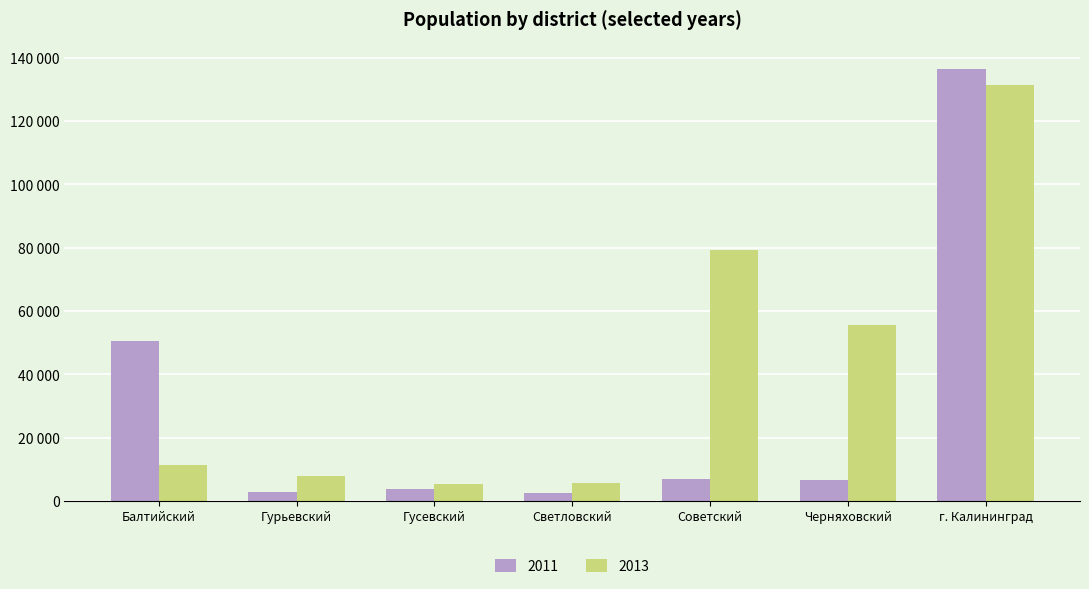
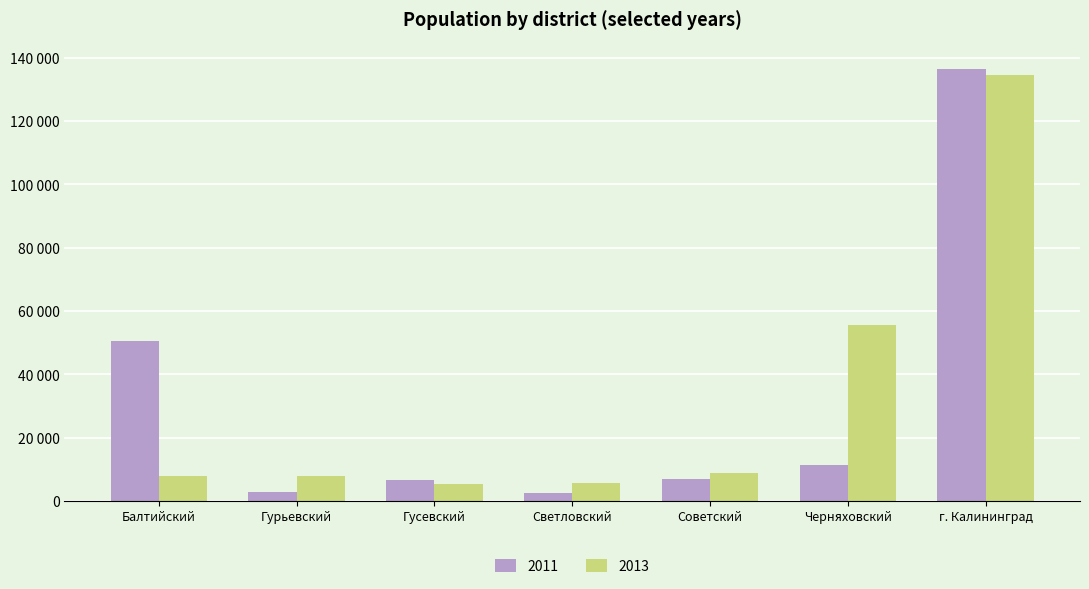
2013, Балтийский: 11000 -> 8000
2011, Гусевский: 4000 -> 7000
2013, Советский: 79000 -> 9000
2011, Черняховский: 7000 -> 11000
2013, г. Калининград: 131000 -> 135000
